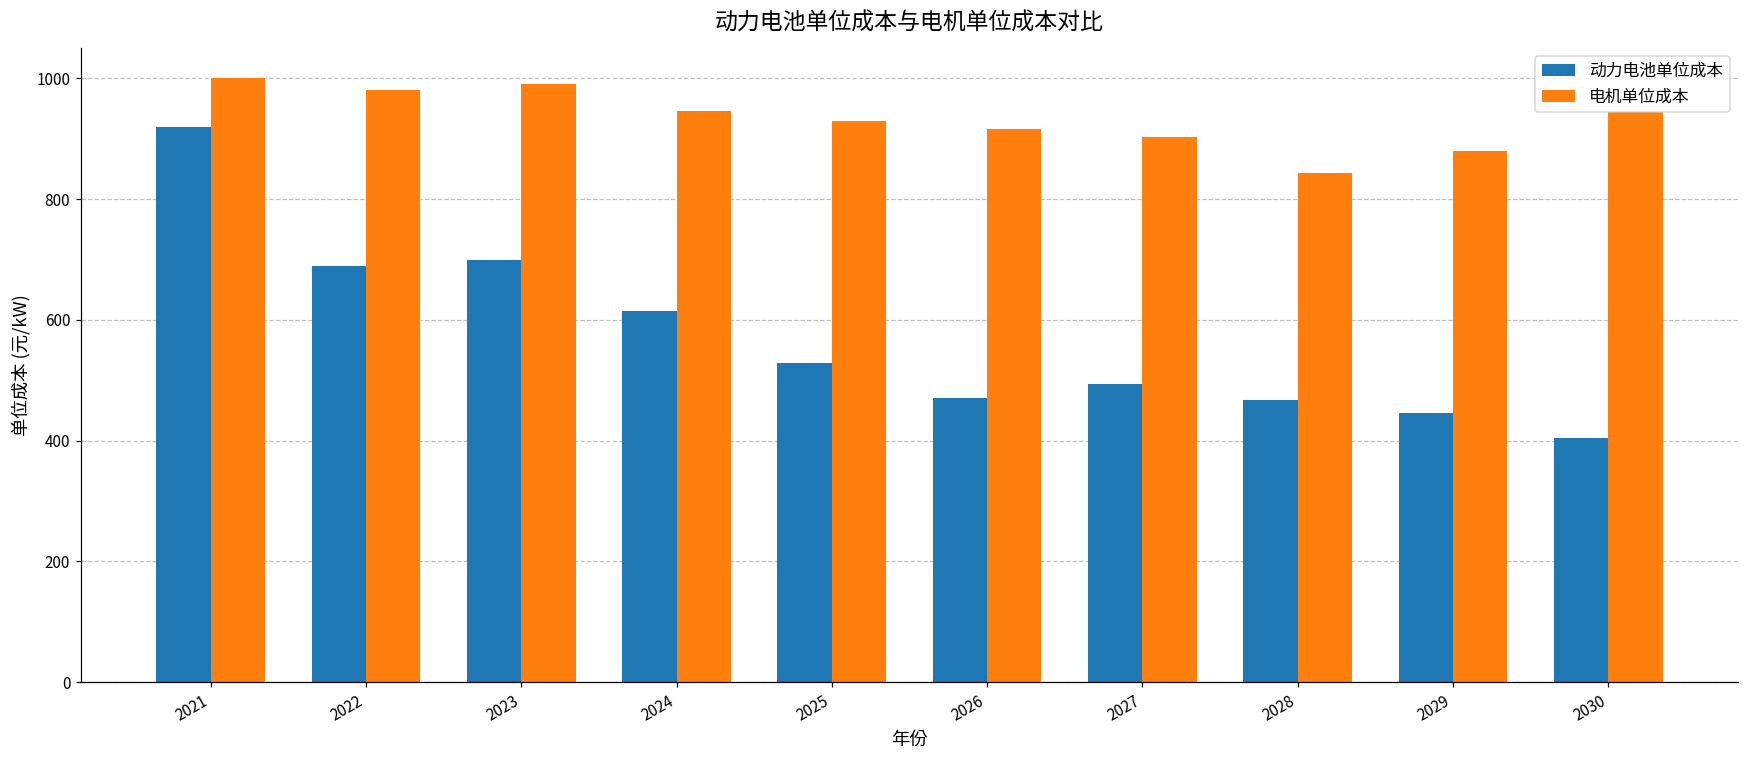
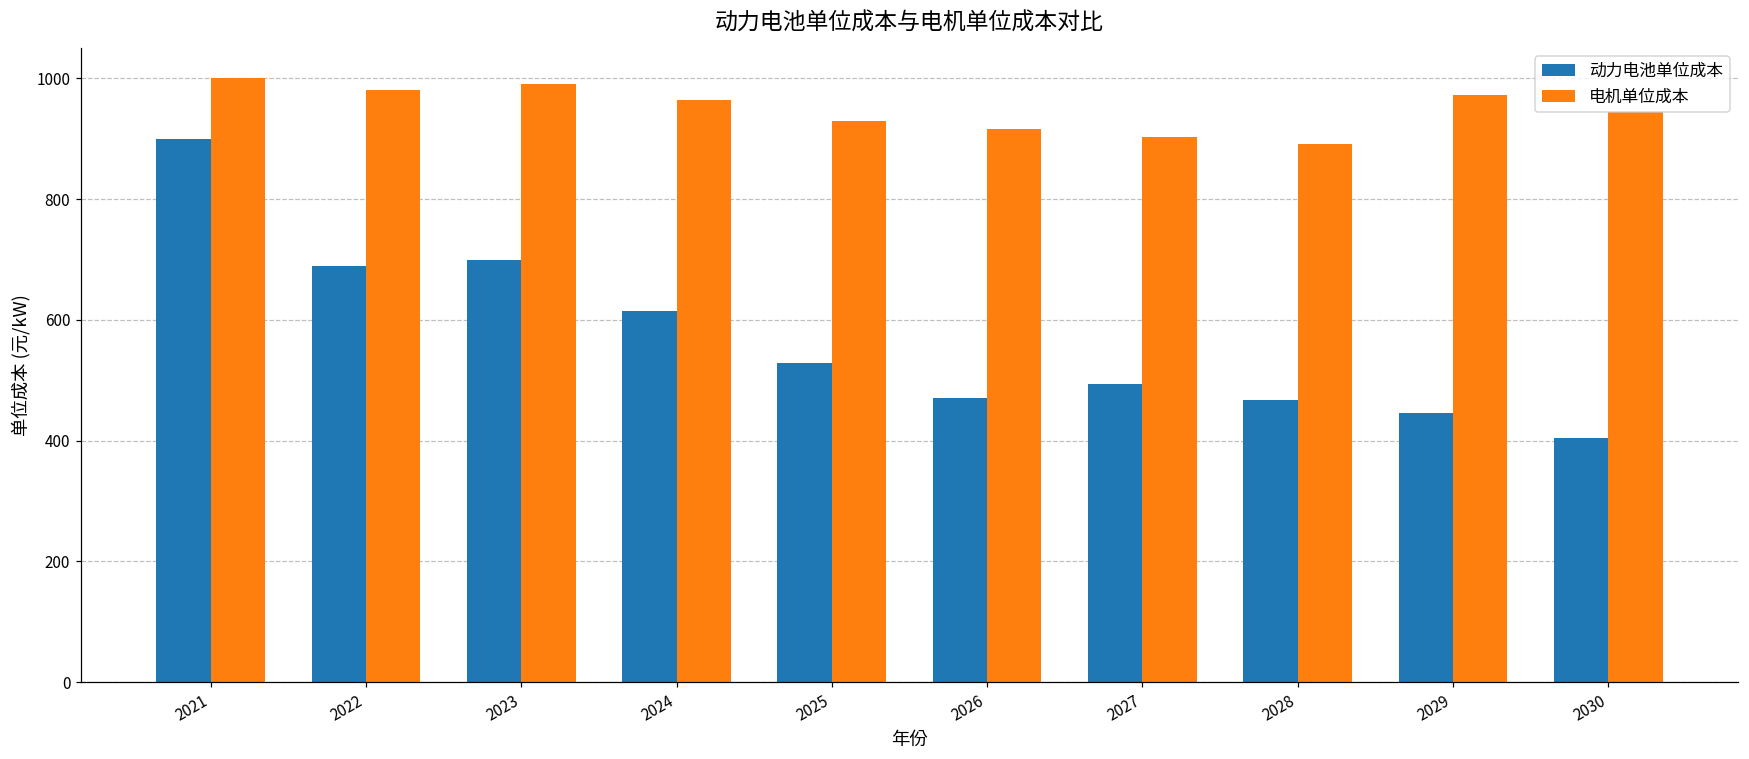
动力电池单位成本, 2021: 920 -> 900
电机单位成本, 2024: 950 -> 960
电机单位成本, 2028: 840 -> 890
电机单位成本, 2029: 880 -> 970
